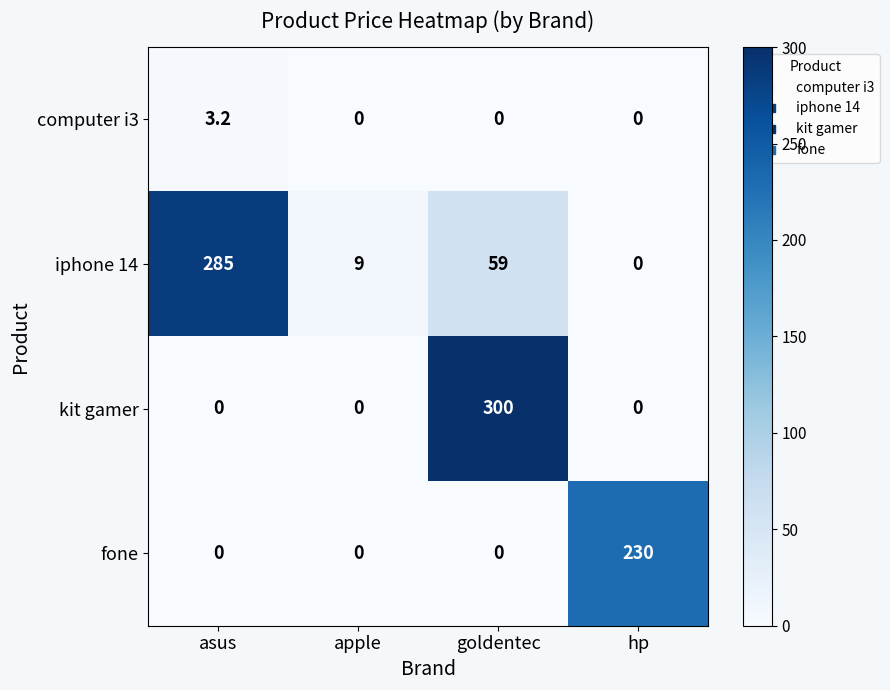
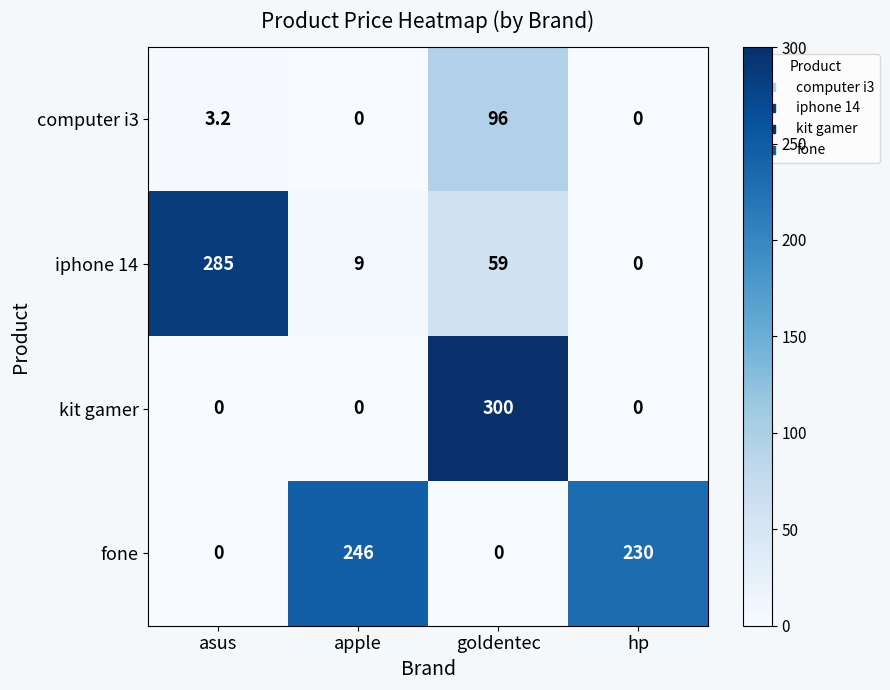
computer i3, goldentec: 0 -> 96
fone, apple: 0 -> 246
